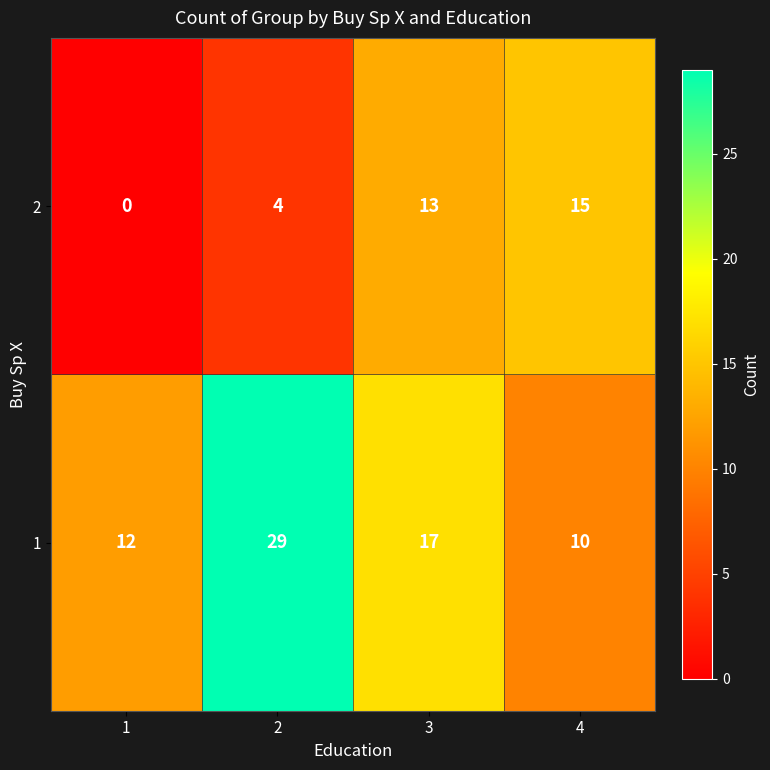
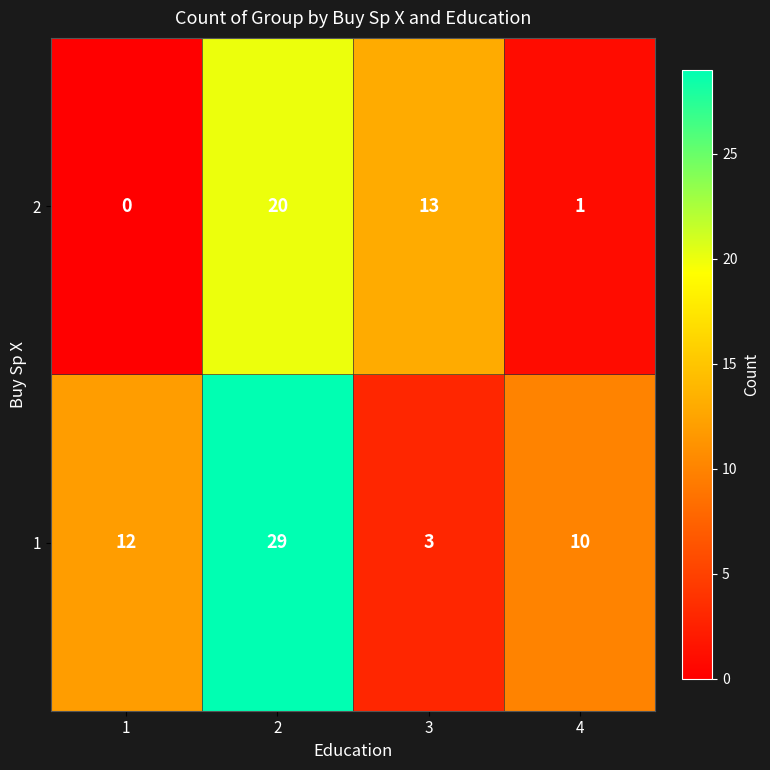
2, 2: 4 -> 20
2, 4: 15 -> 1
1, 3: 17 -> 3
